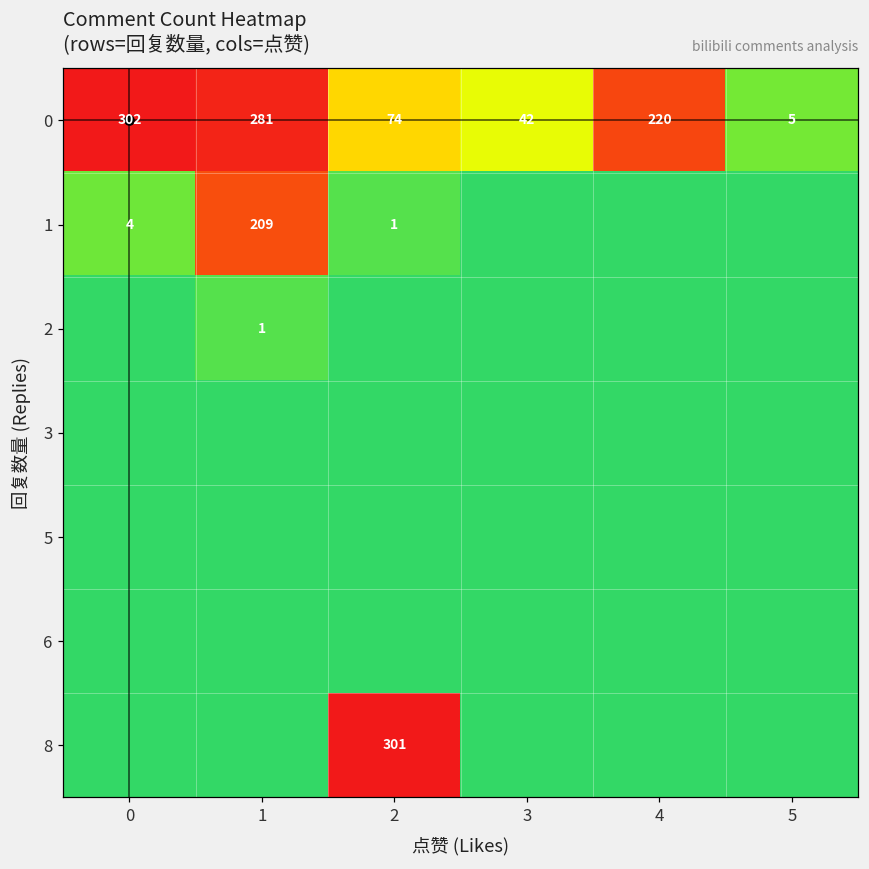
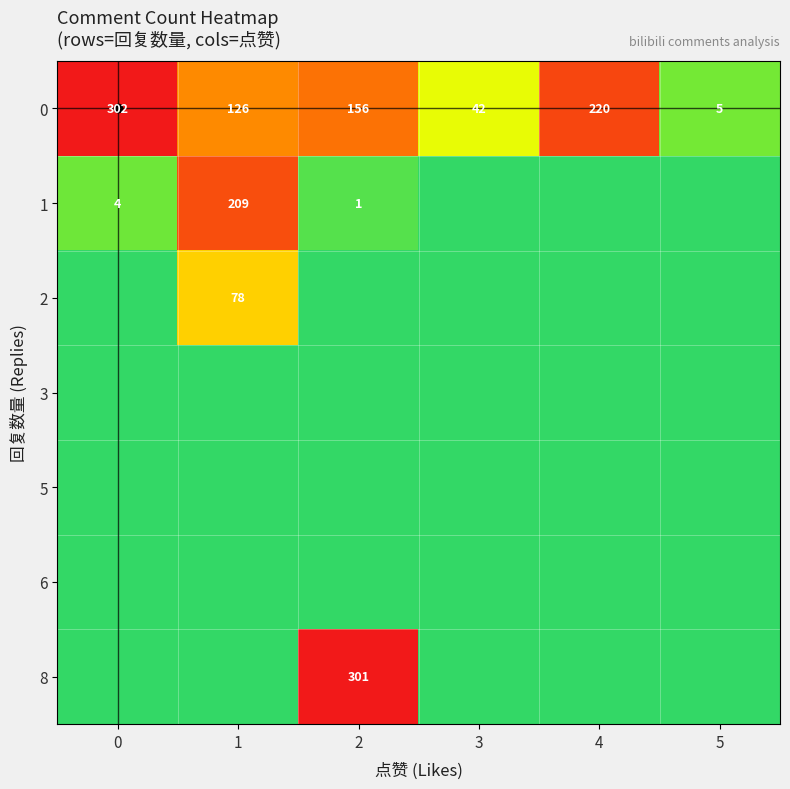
0, 1: 281 -> 126
0, 2: 74 -> 156
2, 1: 1 -> 78
